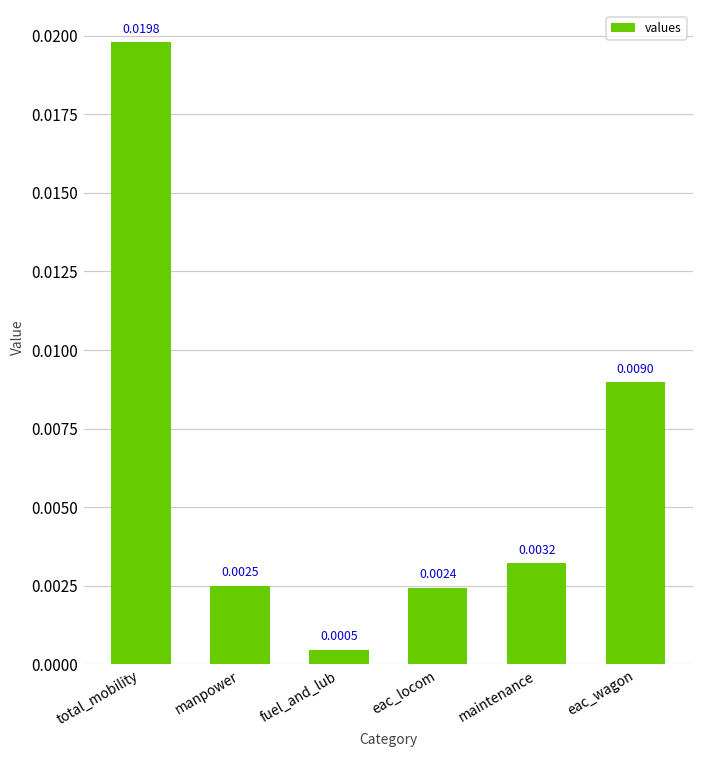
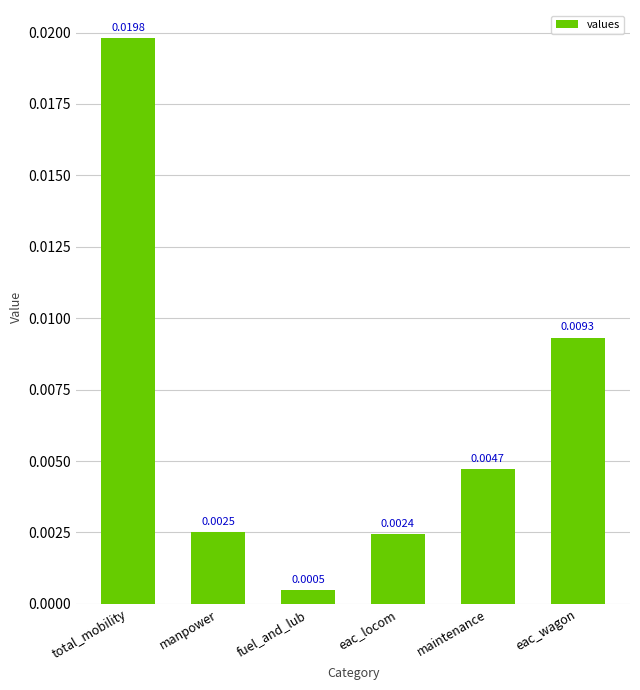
maintenance: 0.0032 -> 0.0047
eac_wagon: 0.0090 -> 0.0093
